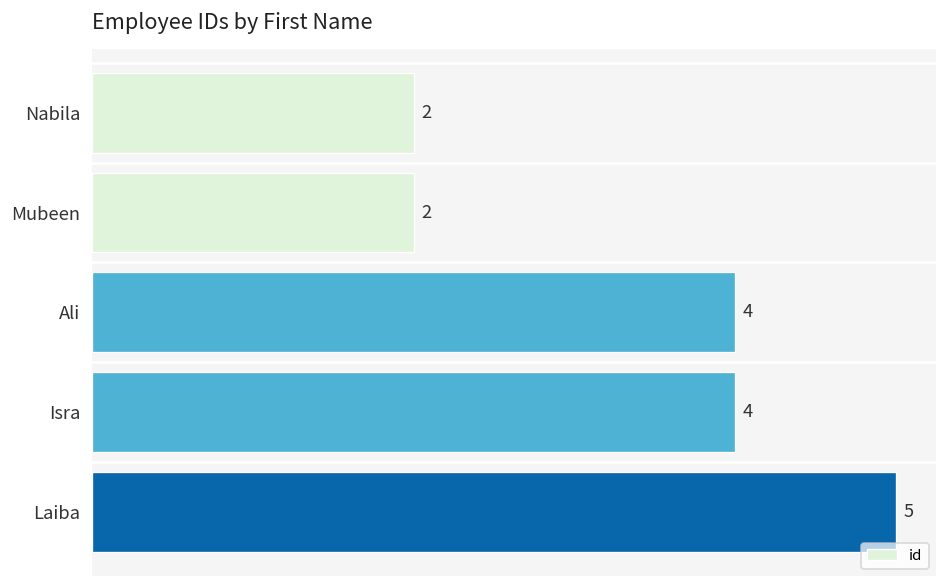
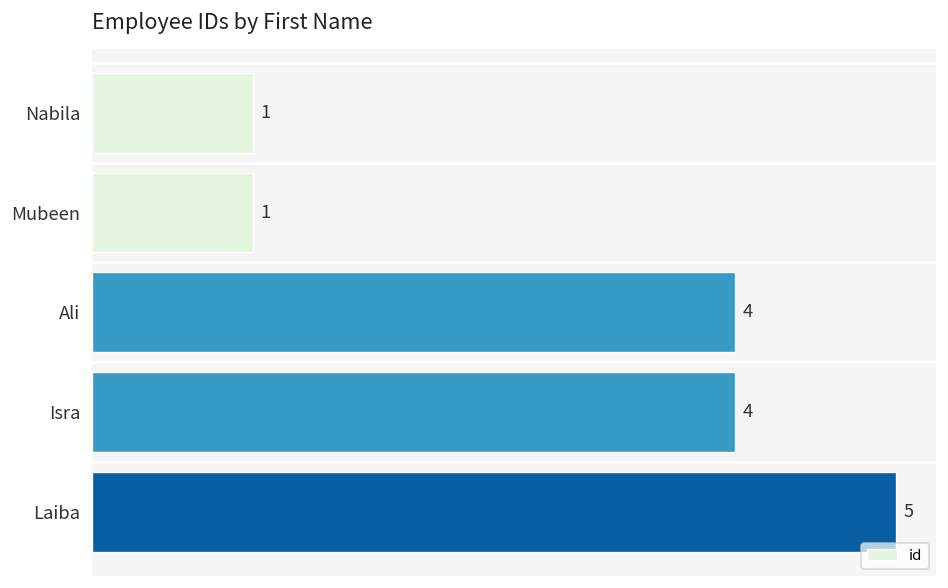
Nabila: 2 -> 1
Mubeen: 2 -> 1
